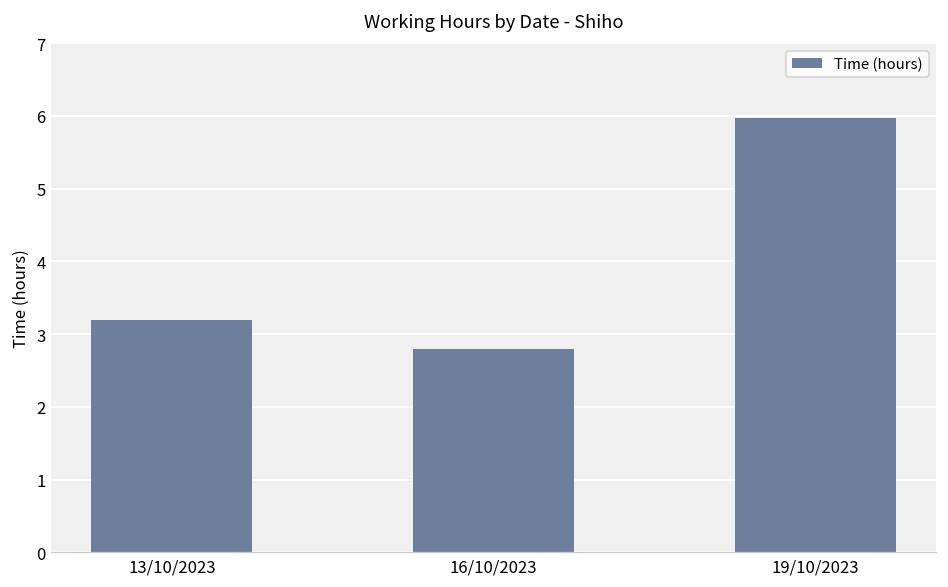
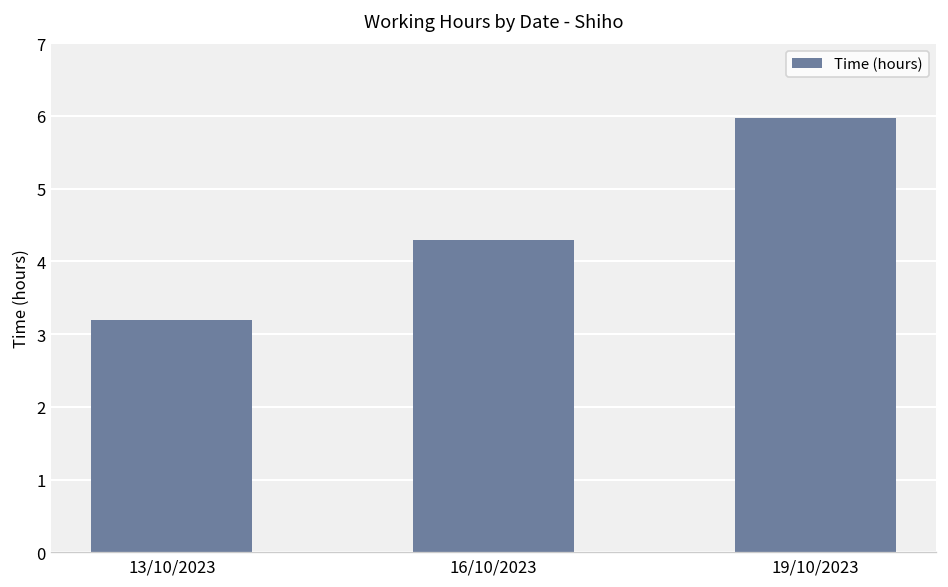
16/10/2023: 2.8 -> 4.3
